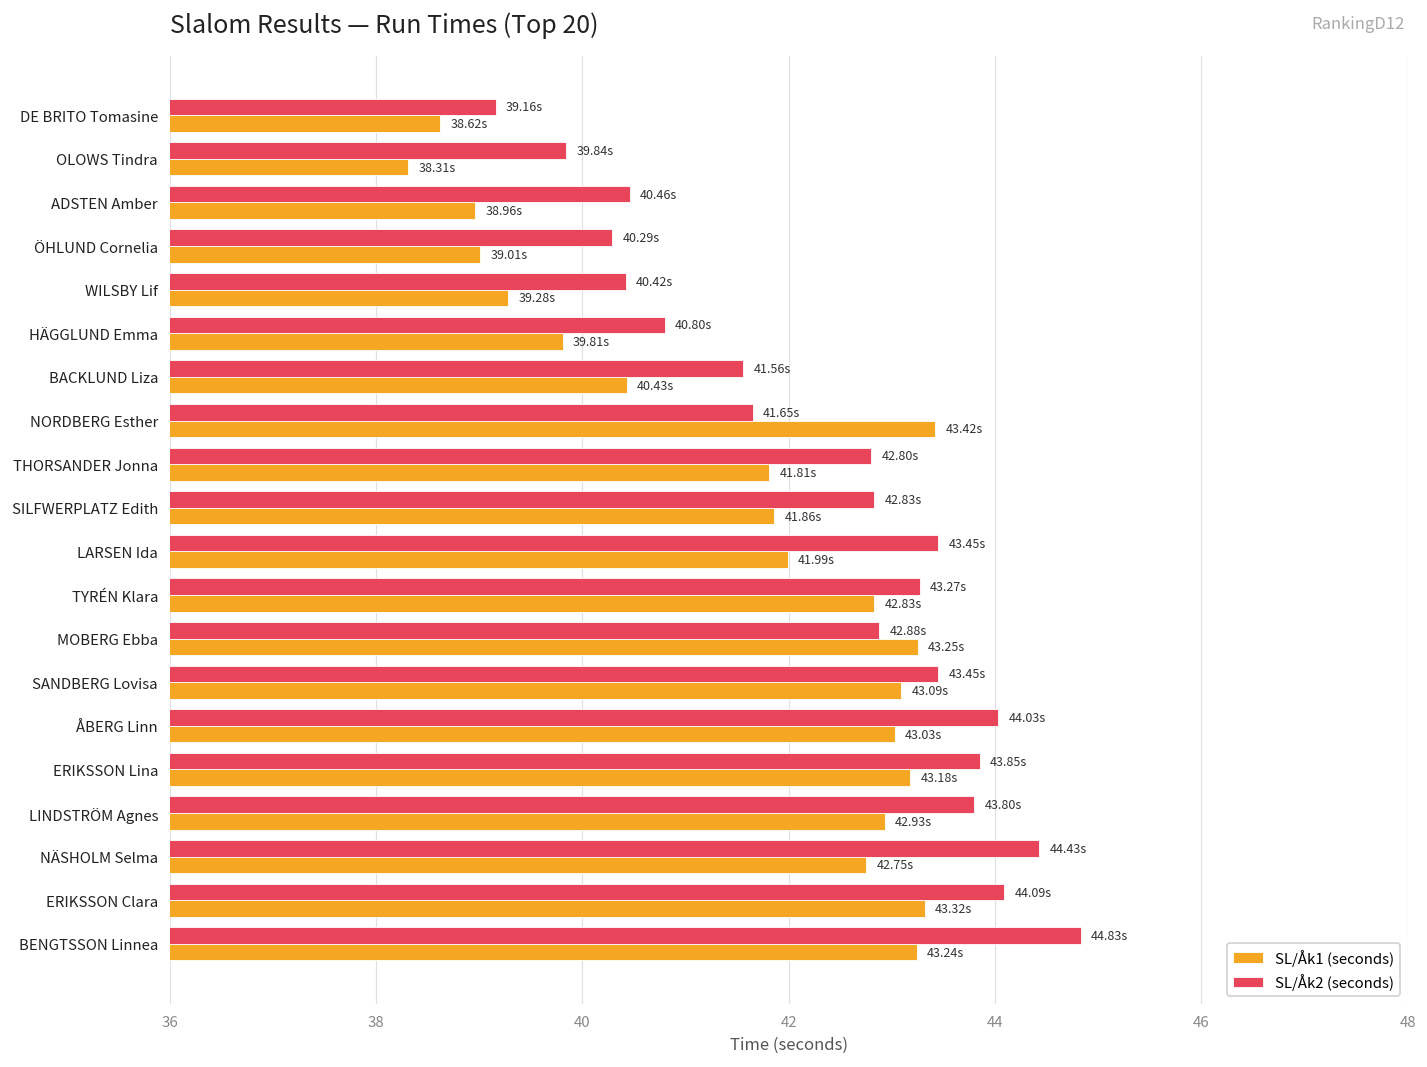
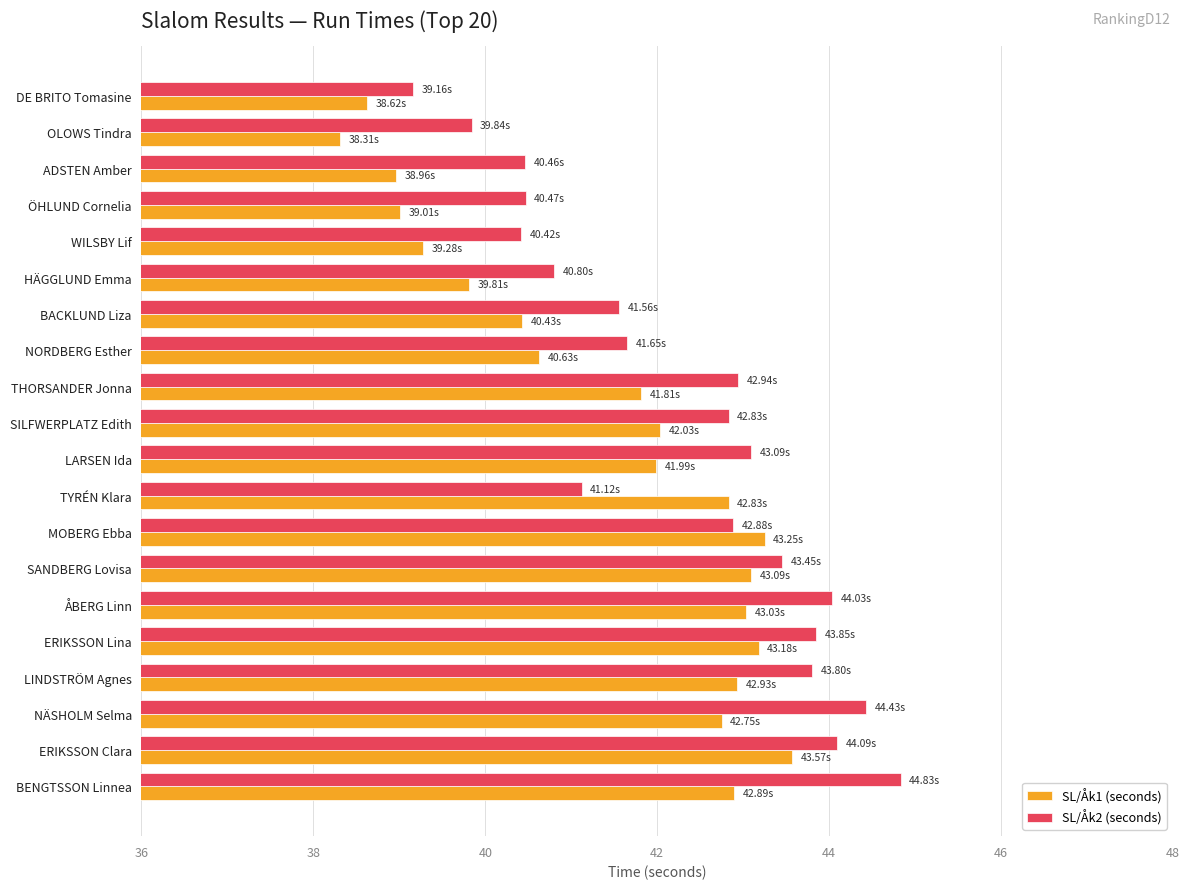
SL/Åk2 (seconds), ÖHLUND Cornelia: 40.29s -> 40.47s
SL/Åk1 (seconds), NORDBERG Esther: 43.42s -> 40.63s
SL/Åk2 (seconds), THORSANDER Jonna: 42.80s -> 42.94s
SL/Åk1 (seconds), SILFWERPLATZ Edith: 41.86s -> 42.03s
SL/Åk2 (seconds), LARSEN Ida: 43.45s -> 43.09s
SL/Åk2 (seconds), TYRÉN Klara: 43.27s -> 41.12s
SL/Åk1 (seconds), ERIKSSON Clara: 43.32s -> 43.57s
SL/Åk1 (seconds), BENGTSSON Linnea: 43.24s -> 42.89s
